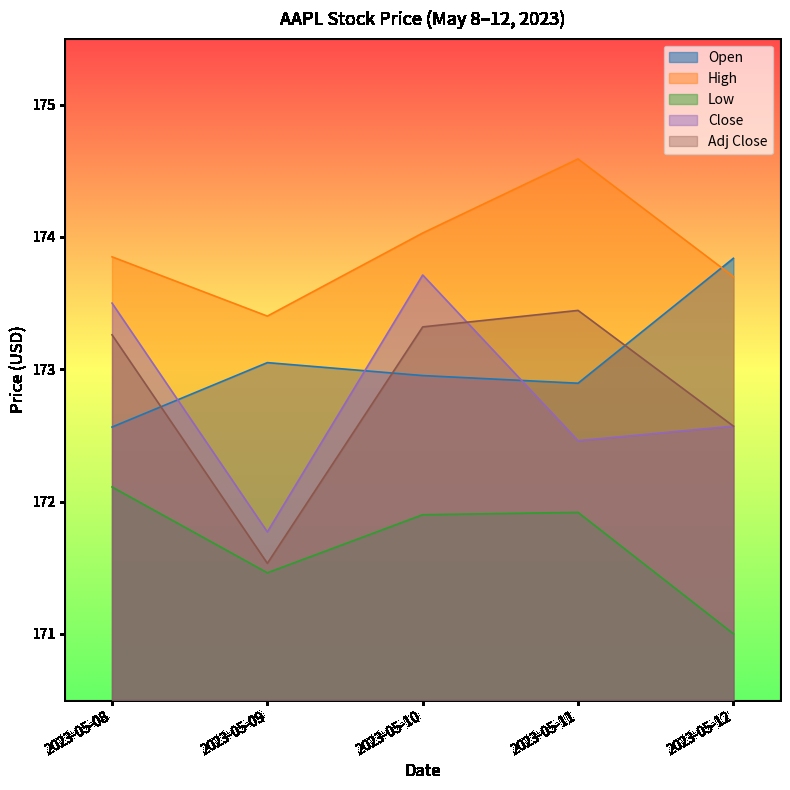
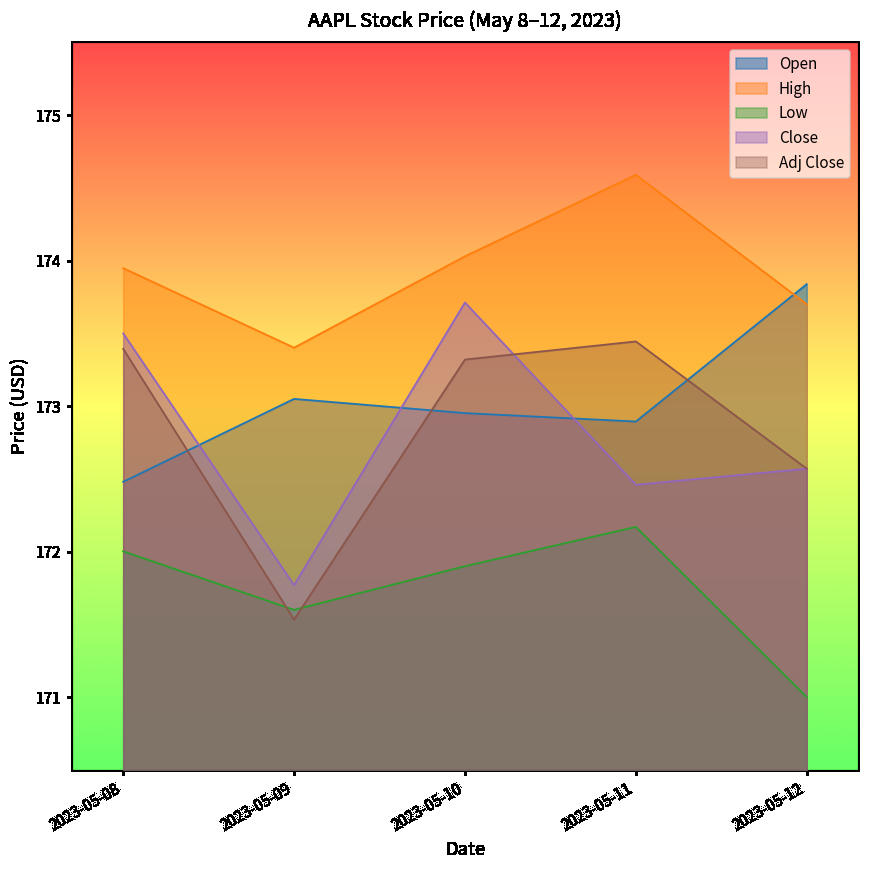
Open, 2023-05-08: 172.56 -> 172.48
High, 2023-05-08: 173.85 -> 173.95
Low, 2023-05-08: 172.11 -> 172.00
Adj Close, 2023-05-08: 173.26 -> 173.39
Low, 2023-05-09: 171.46 -> 171.60
Low, 2023-05-11: 171.92 -> 172.17
